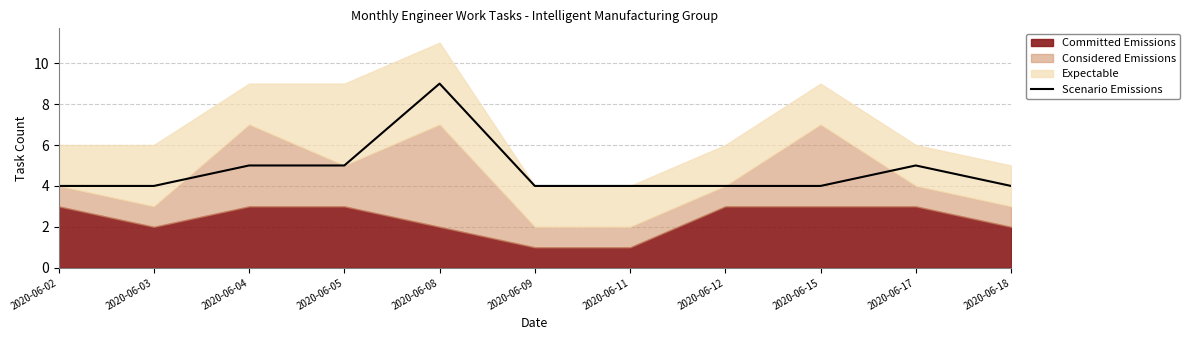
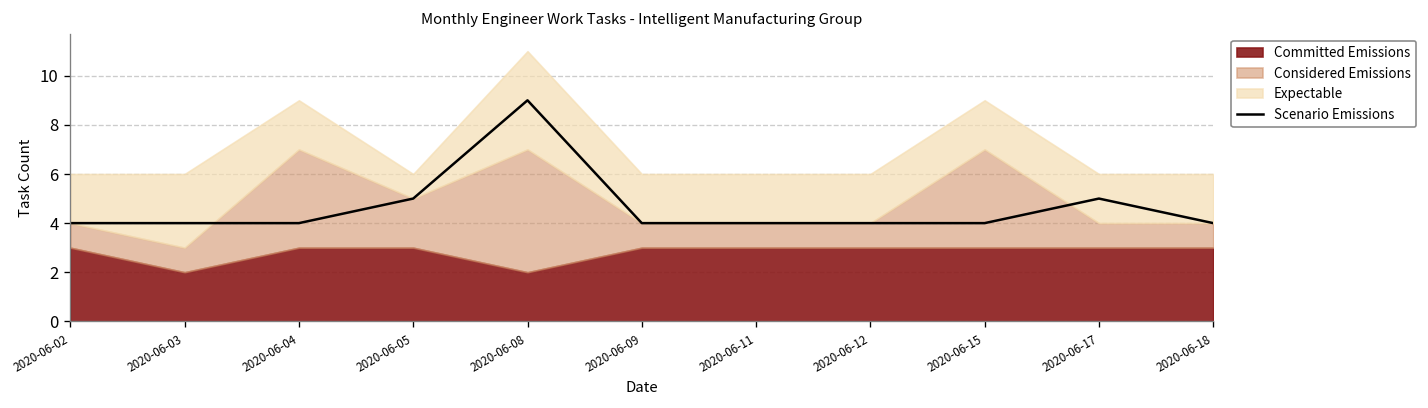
Scenario Emissions, 2020-06-04: 5 -> 4
Expectable, 2020-06-05: 4 -> 1
Committed Emissions, 2020-06-09: 1 -> 3
Committed Emissions, 2020-06-11: 1 -> 3
Committed Emissions, 2020-06-18: 2 -> 3
